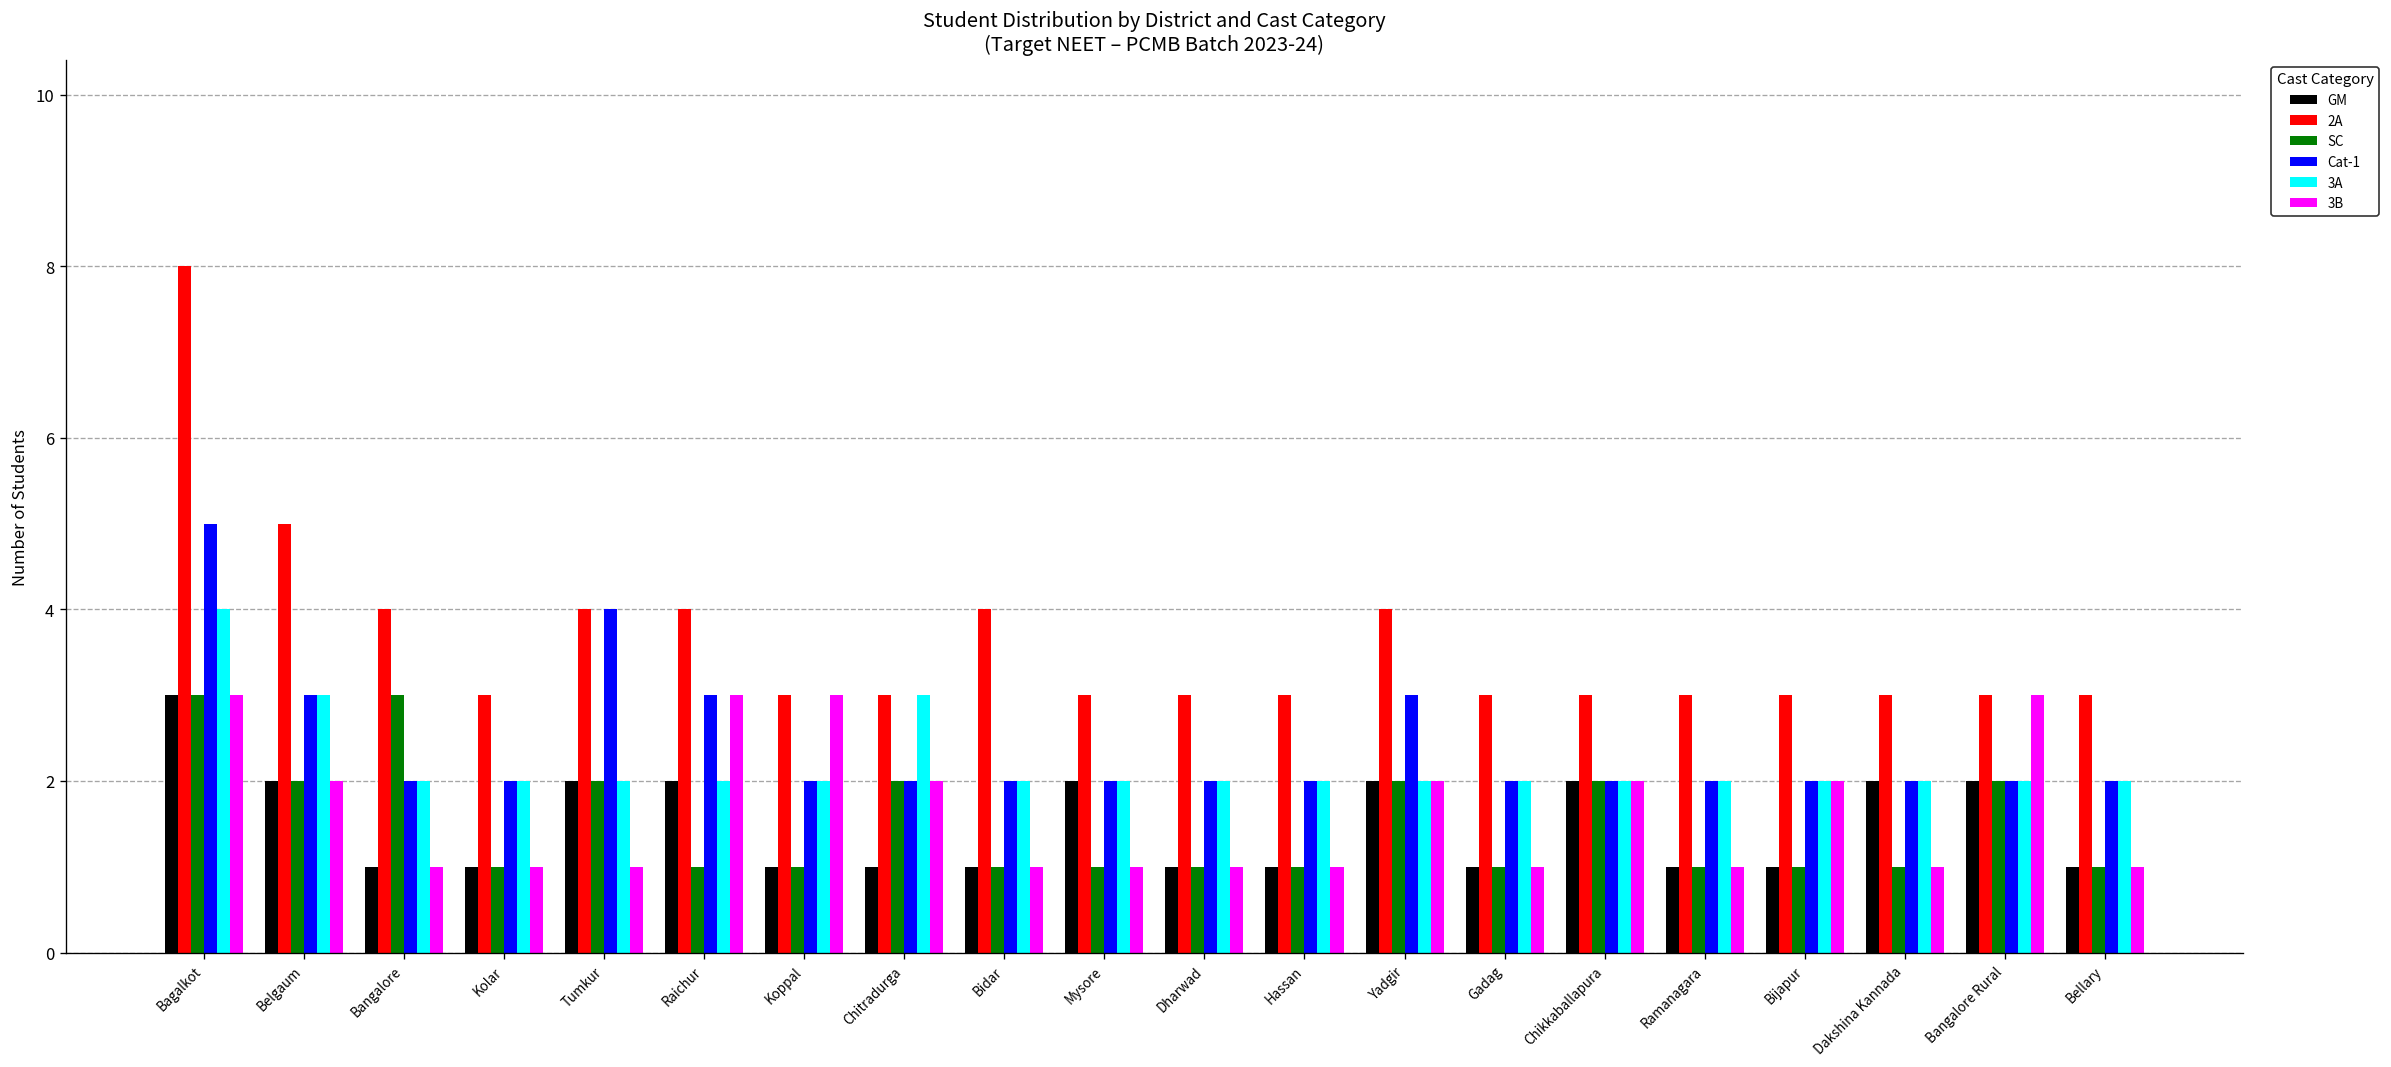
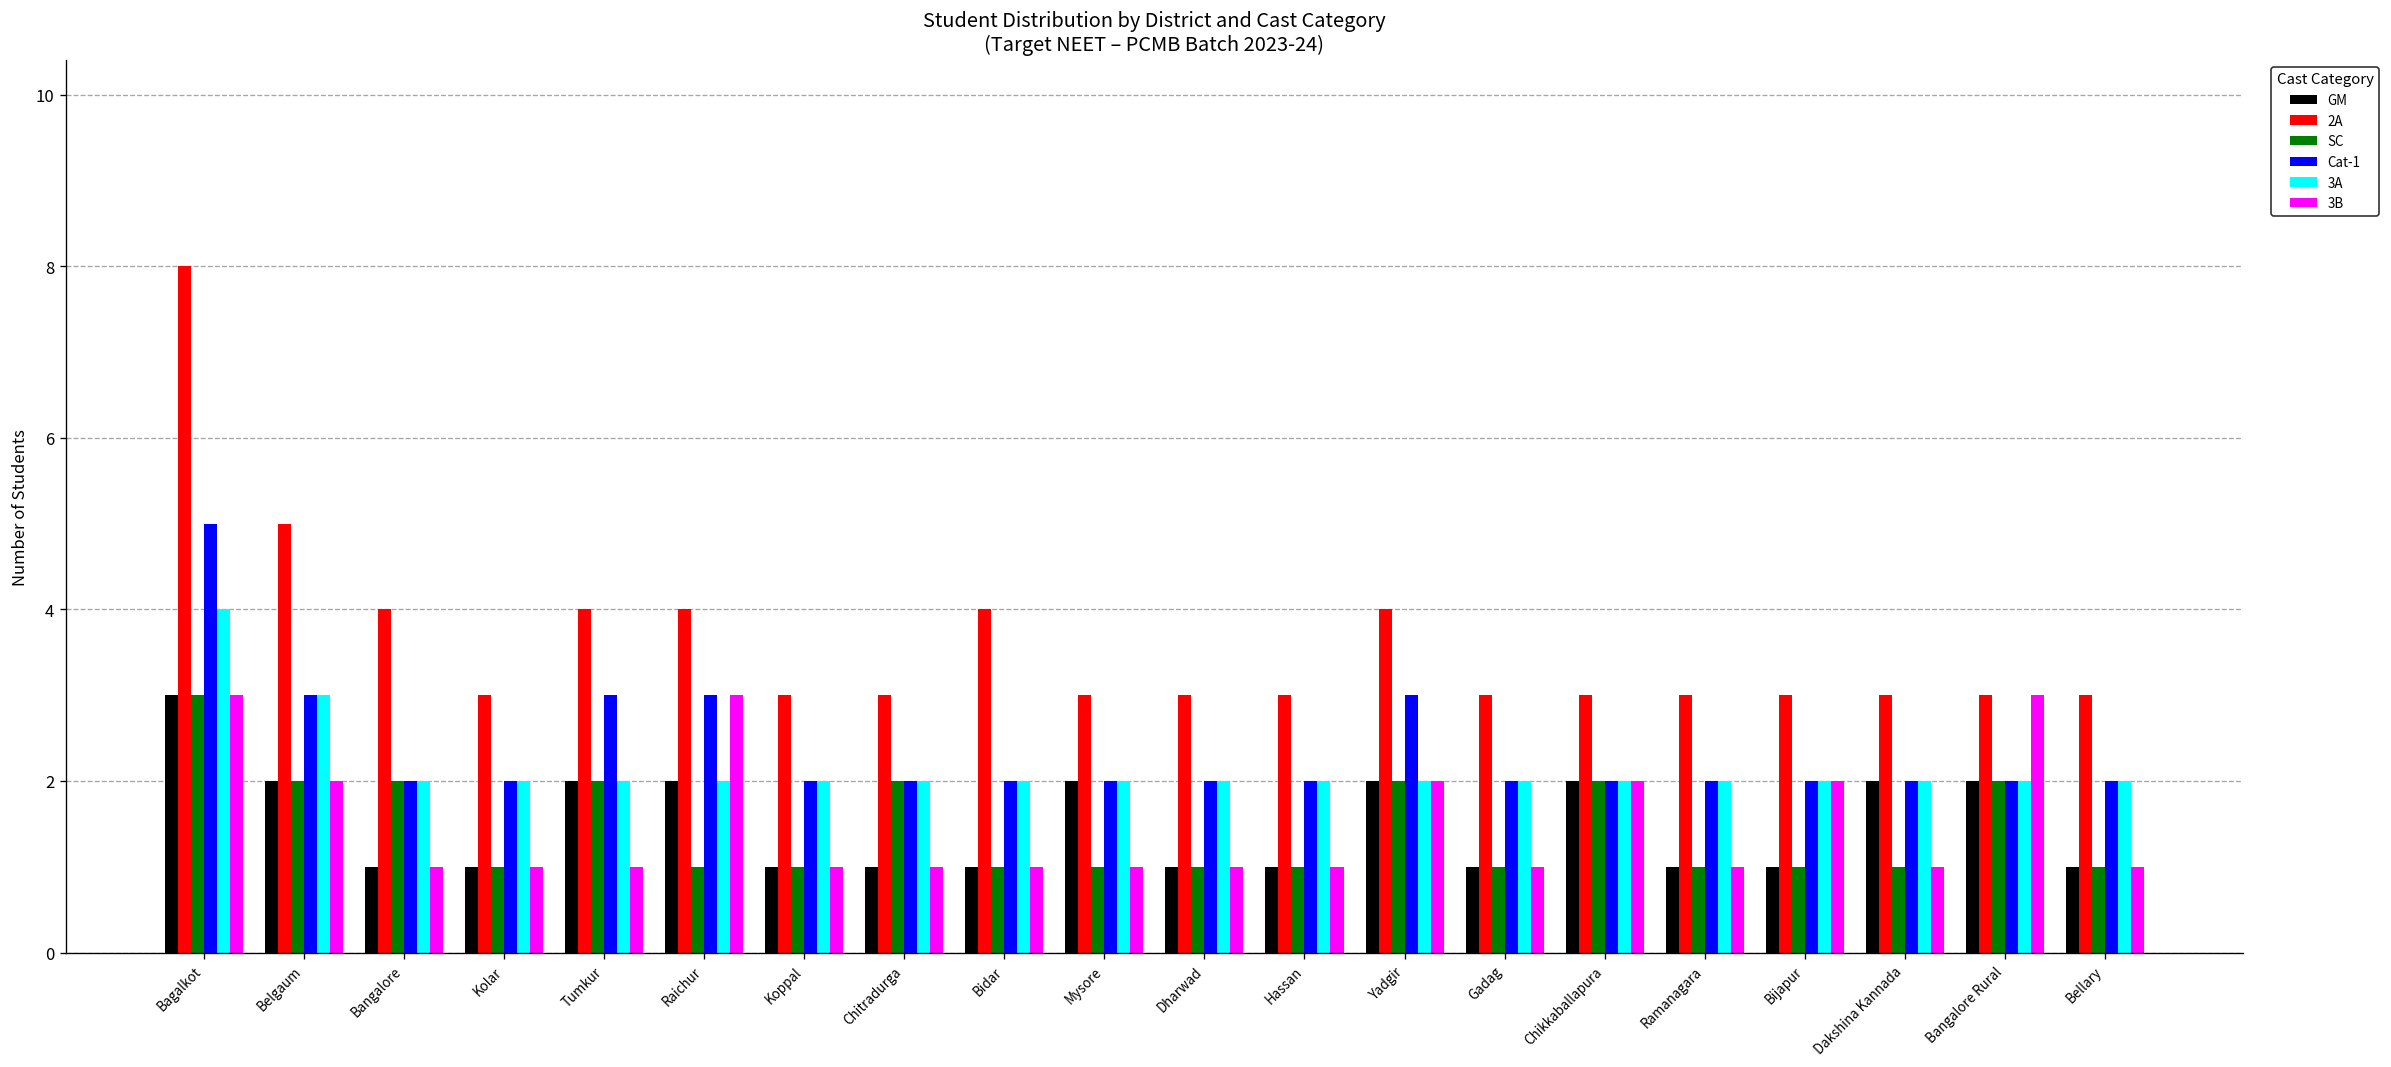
SC, Bangalore: 3 -> 2
Cat-1, Tumkur: 4 -> 3
3B, Koppal: 3 -> 1
3A, Chitradurga: 3 -> 2
3B, Chitradurga: 2 -> 1
